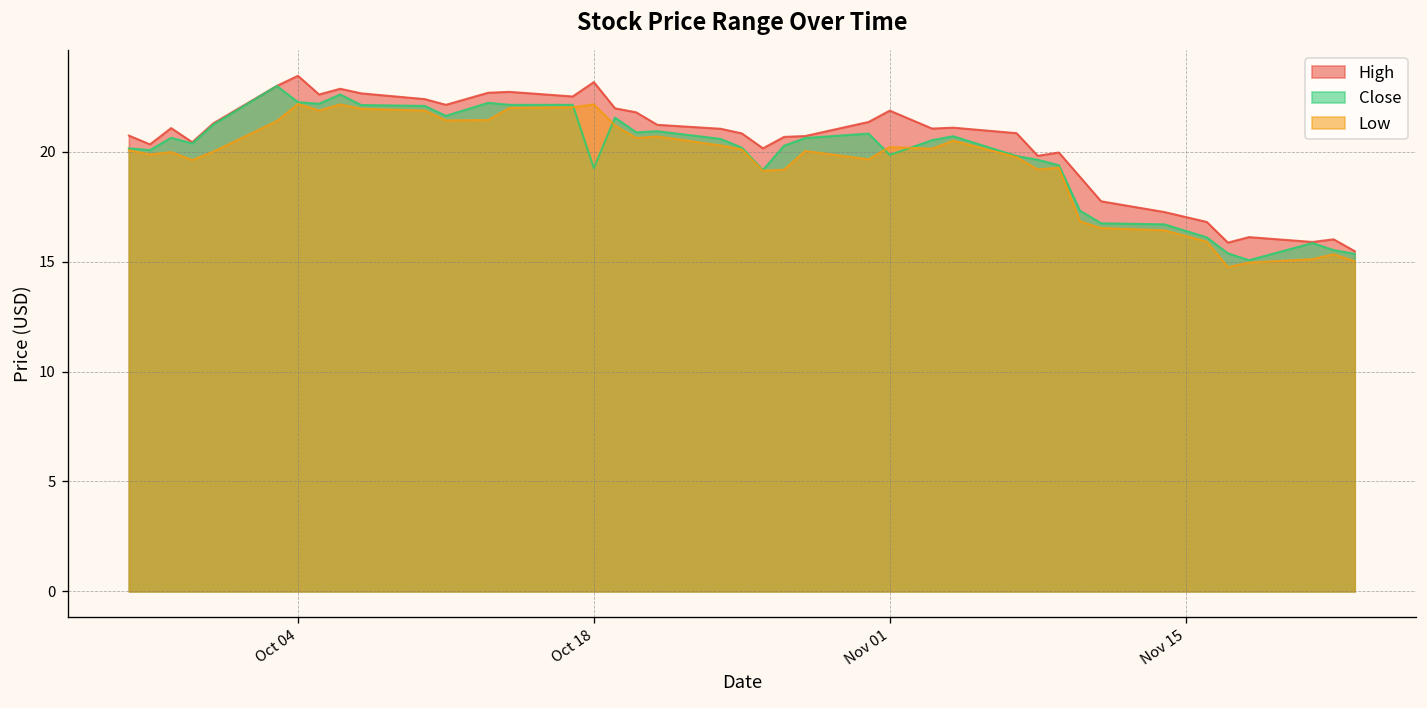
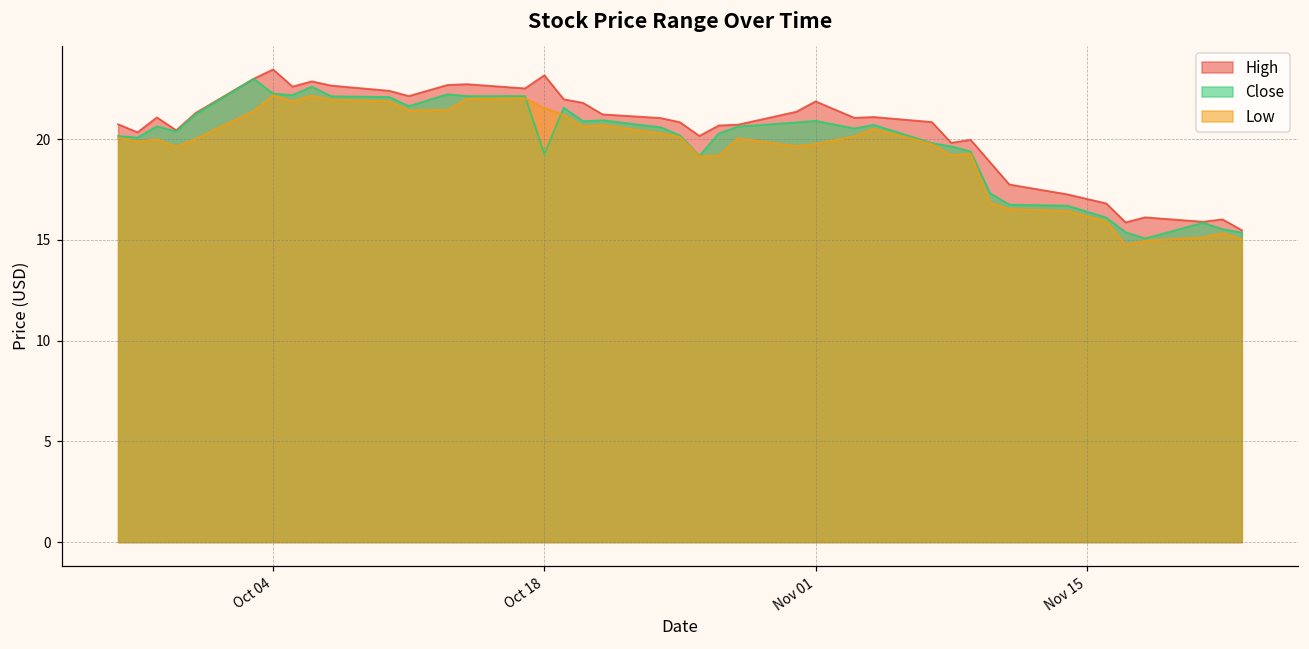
Low, Oct 18: 22.2 -> 21.5
Close, Nov 01: 19.9 -> 20.9
Low, Nov 01: 20.2 -> 19.8
